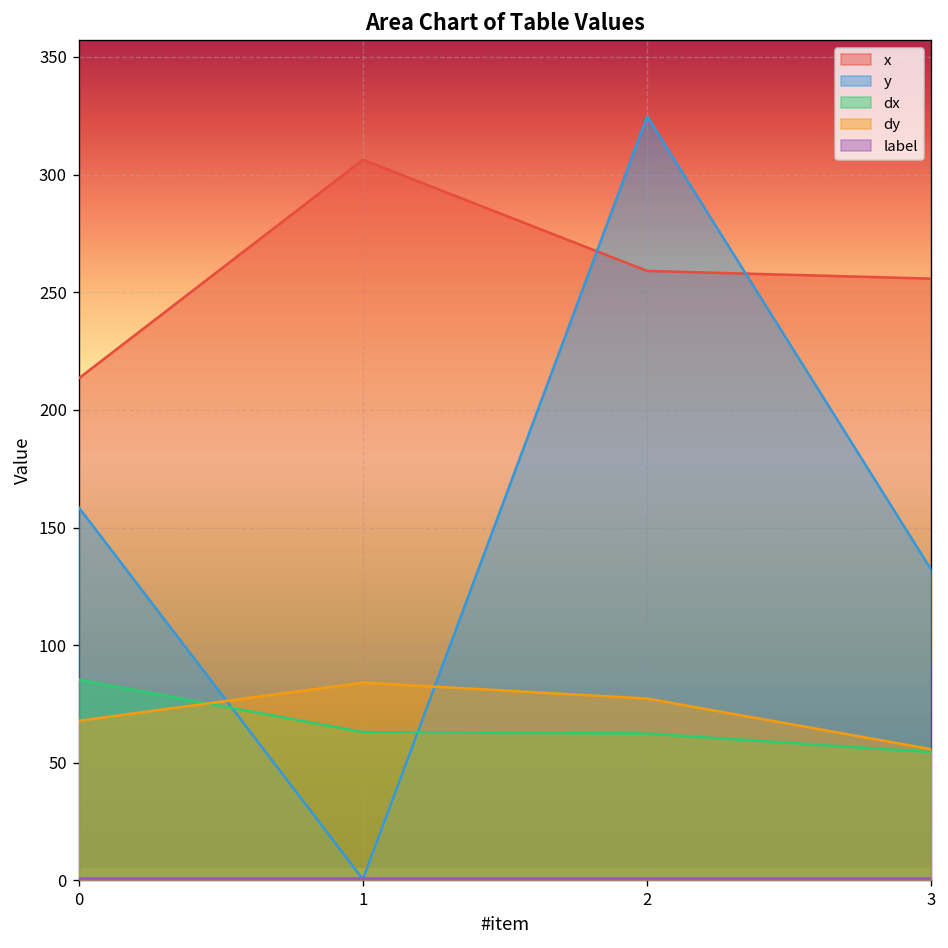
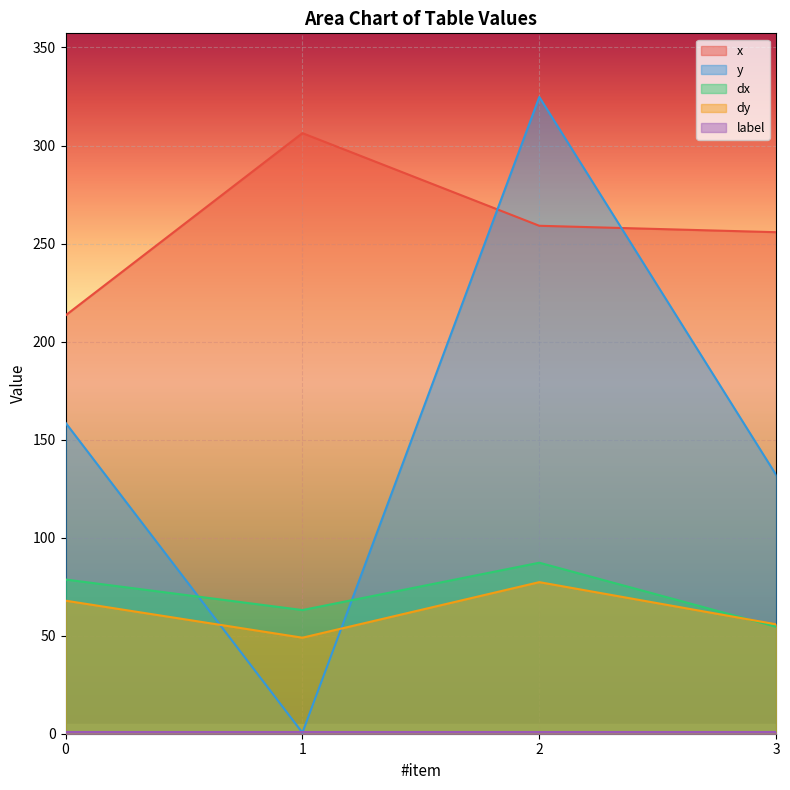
dx, 0: 85 -> 79
dy, 1: 84 -> 49
dx, 2: 62 -> 87
